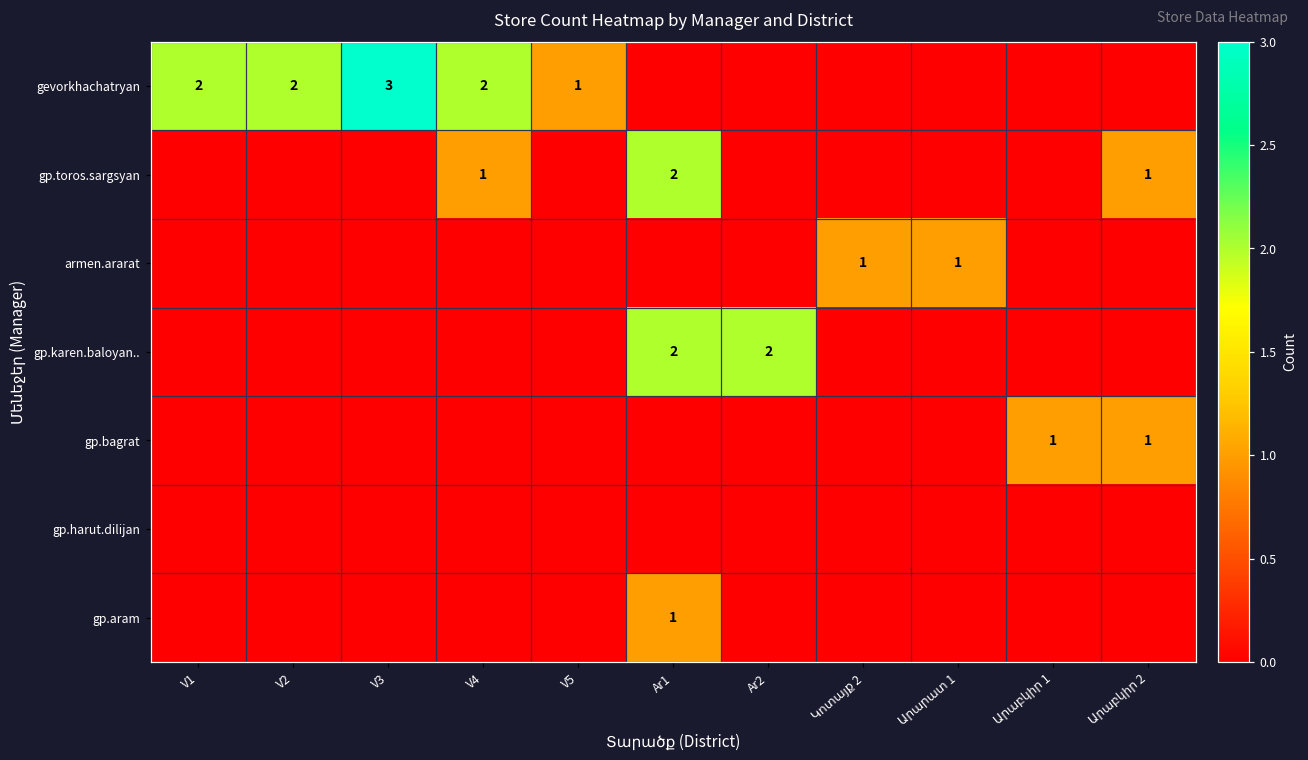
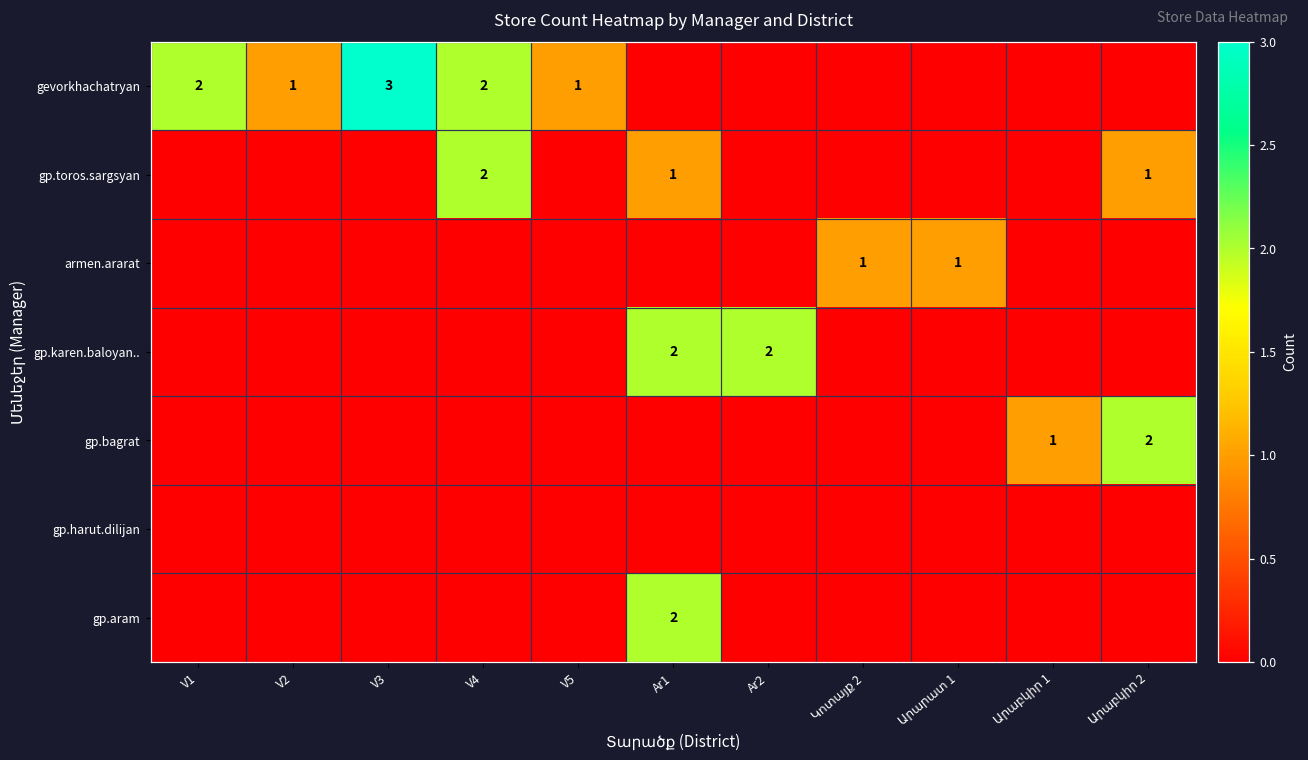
gevorkhachatryan, V2: 2 -> 1
gp.toros.sargsyan, V4: 1 -> 2
gp.toros.sargsyan, Ar1: 2 -> 1
gp.bagrat, Արաբկիր 2: 1 -> 2
gp.aram, Ar1: 1 -> 2
